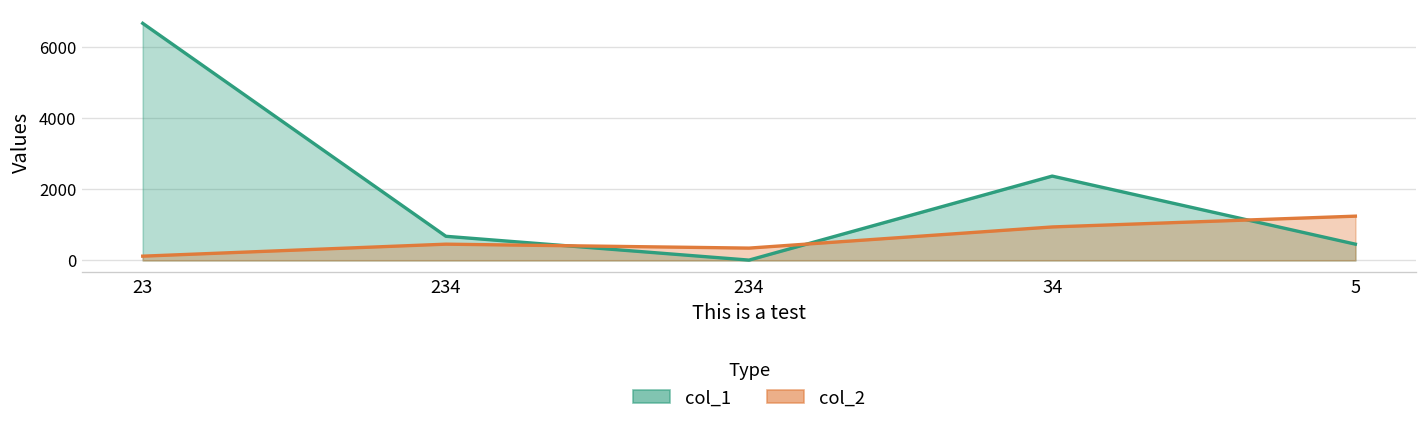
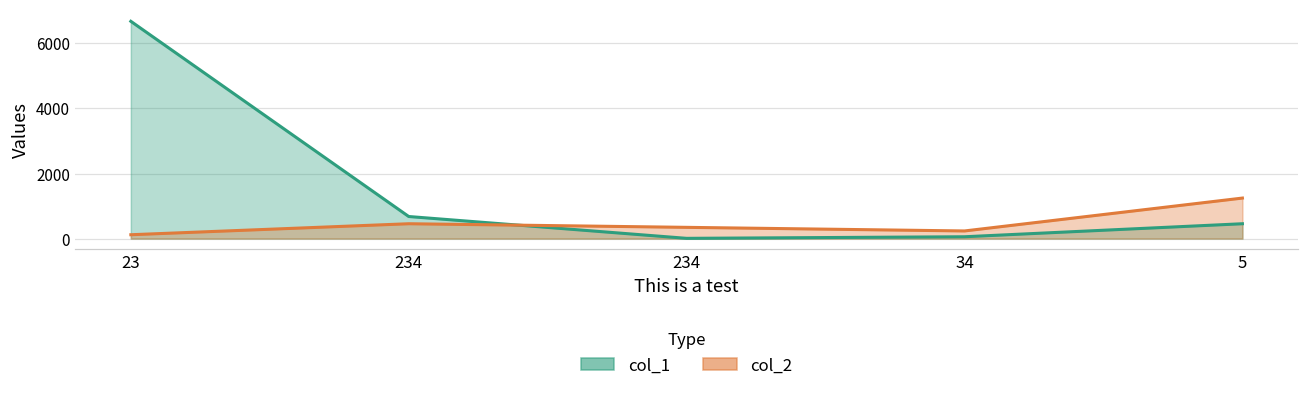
col_1, 34: 2400 -> 100
col_2, 34: 900 -> 200
